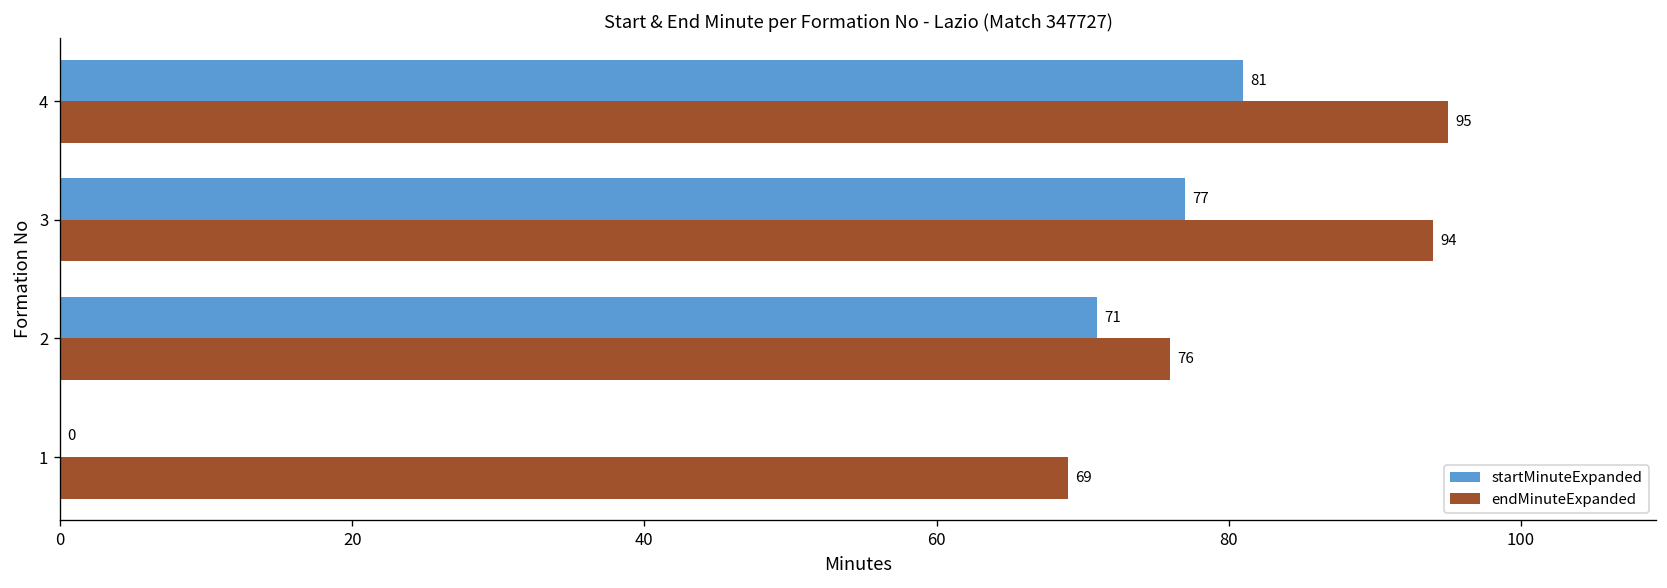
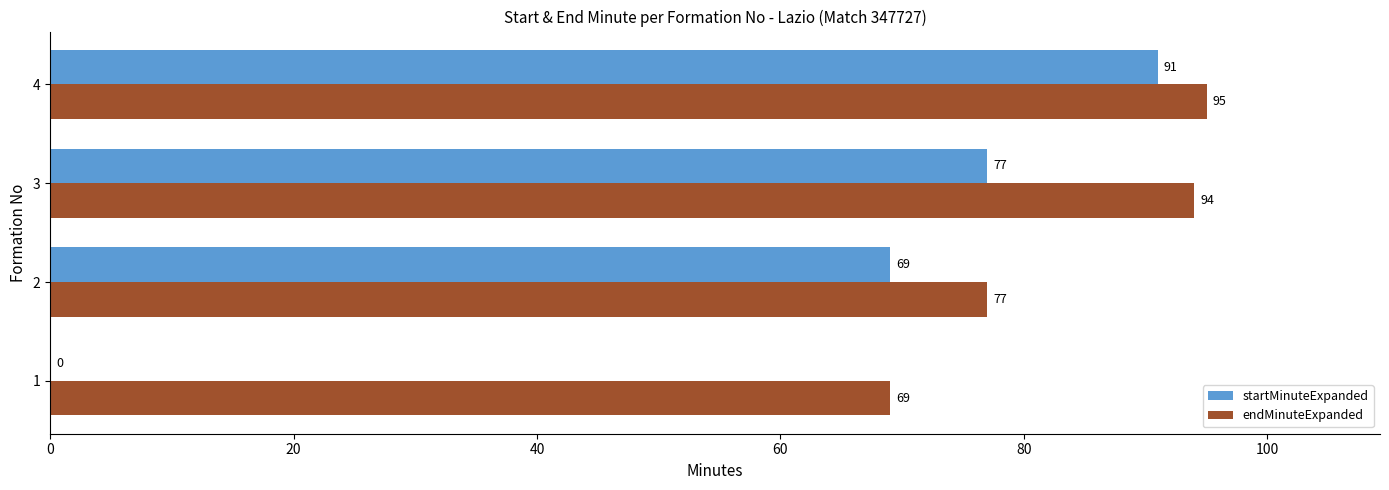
startMinuteExpanded, 4: 81 -> 91
startMinuteExpanded, 2: 71 -> 69
endMinuteExpanded, 2: 76 -> 77
